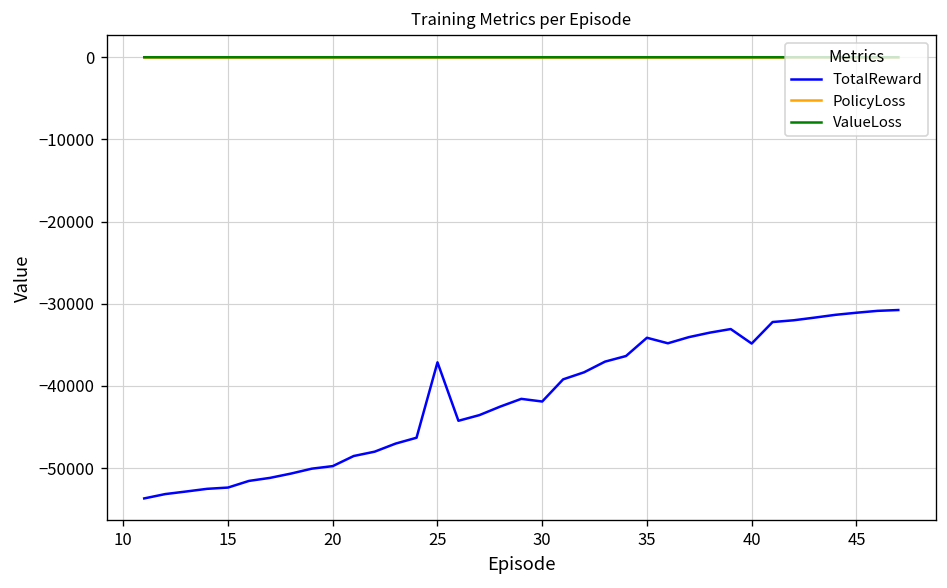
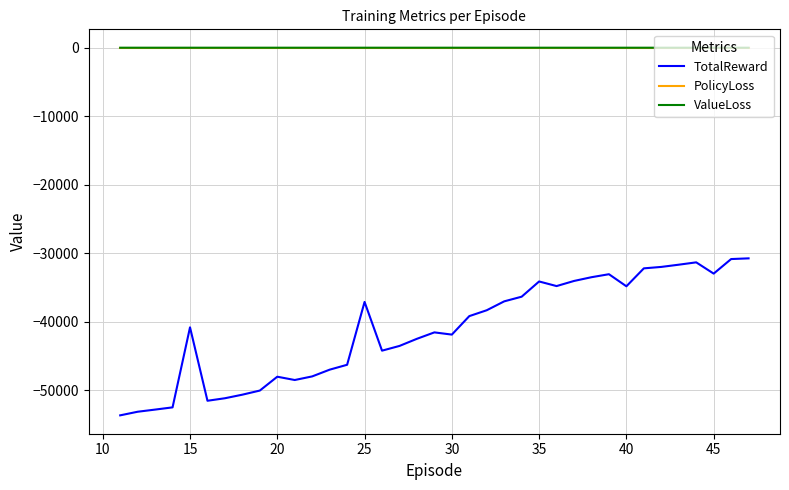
TotalReward, 15: -52000 -> -41000
TotalReward, 20: -50000 -> -48000
TotalReward, 45: -31000 -> -33000
